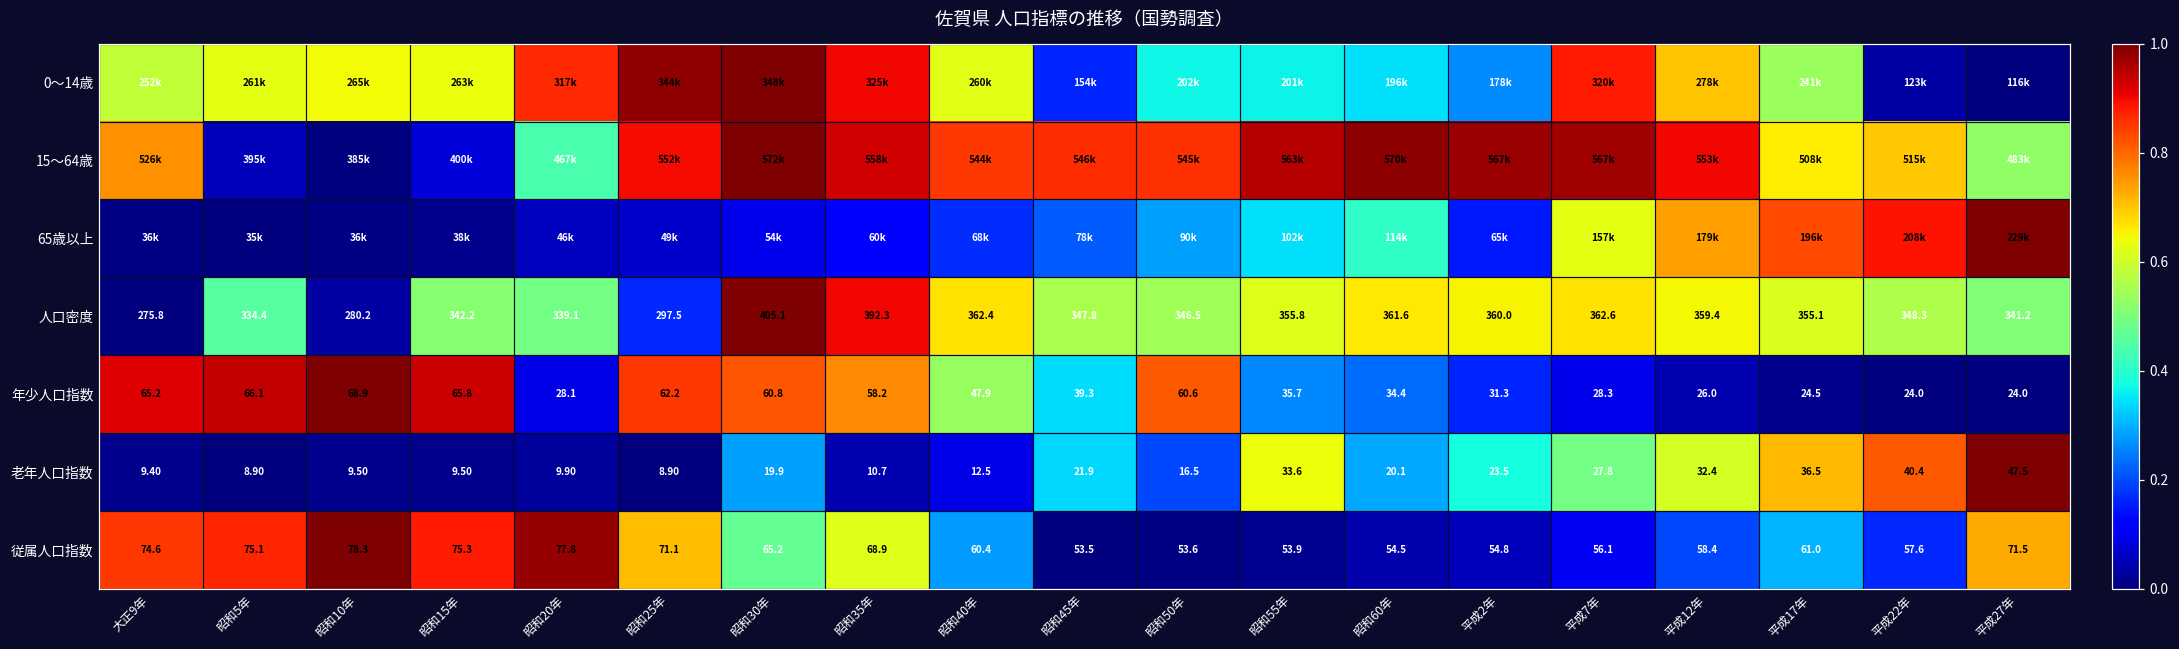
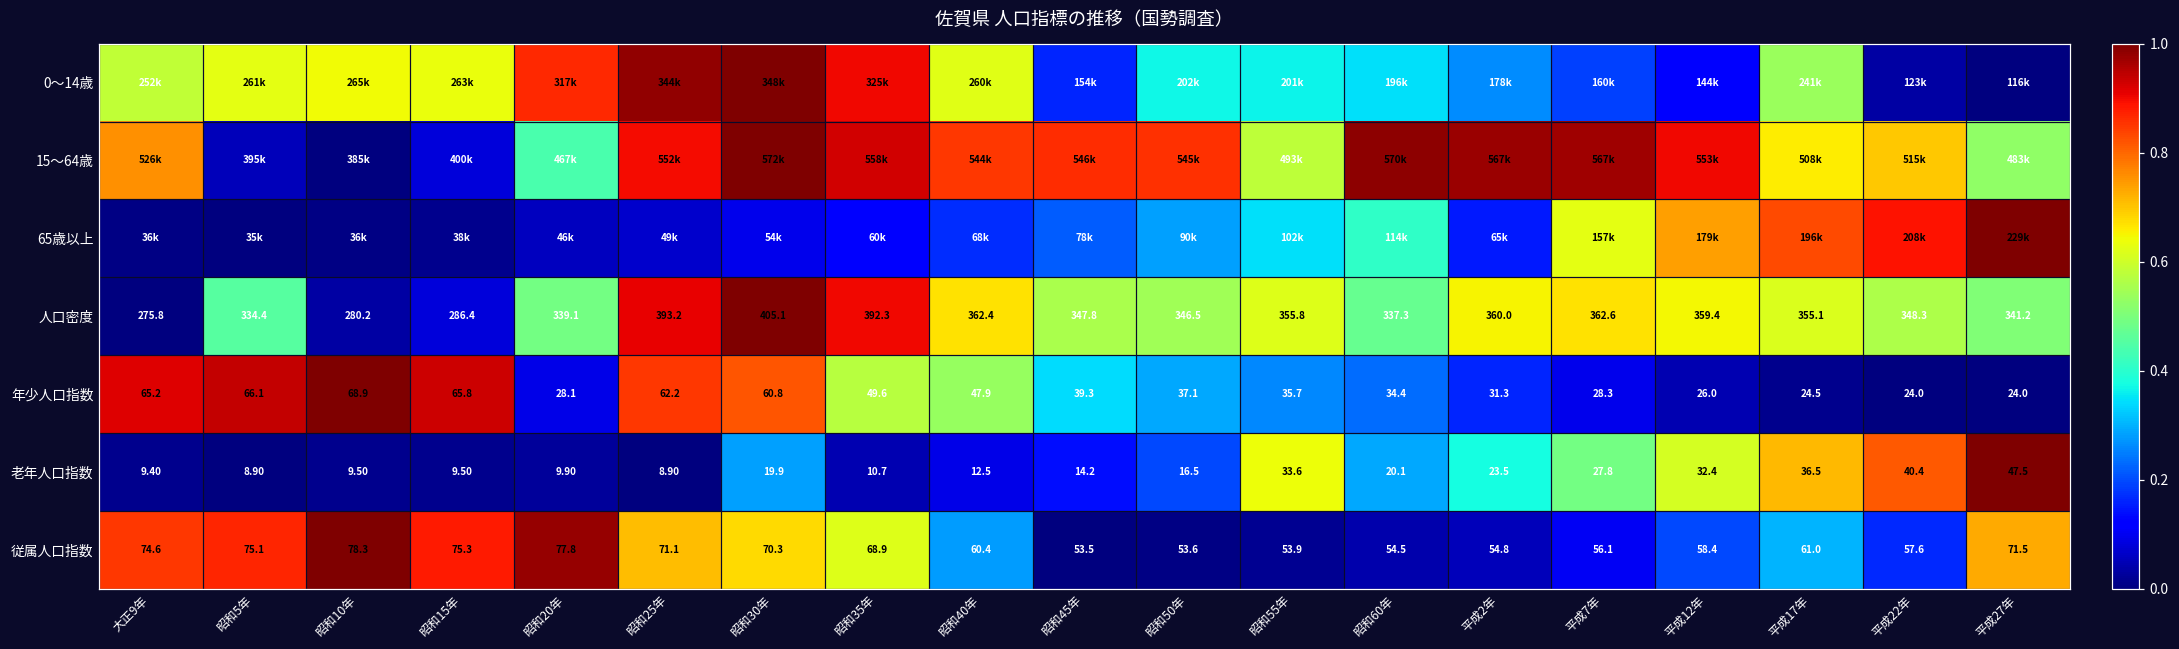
0～14歳, 平成7年: 320k -> 160k
0～14歳, 平成12年: 278k -> 144k
15～64歳, 昭和55年: 563k -> 493k
人口密度, 昭和15年: 342.2 -> 286.4
人口密度, 昭和25年: 297.5 -> 393.2
人口密度, 昭和60年: 361.6 -> 337.3
年少人口指数, 昭和35年: 58.2 -> 49.6
年少人口指数, 昭和50年: 60.6 -> 37.1
老年人口指数, 昭和45年: 21.9 -> 14.2
従属人口指数, 昭和30年: 65.2 -> 70.3
